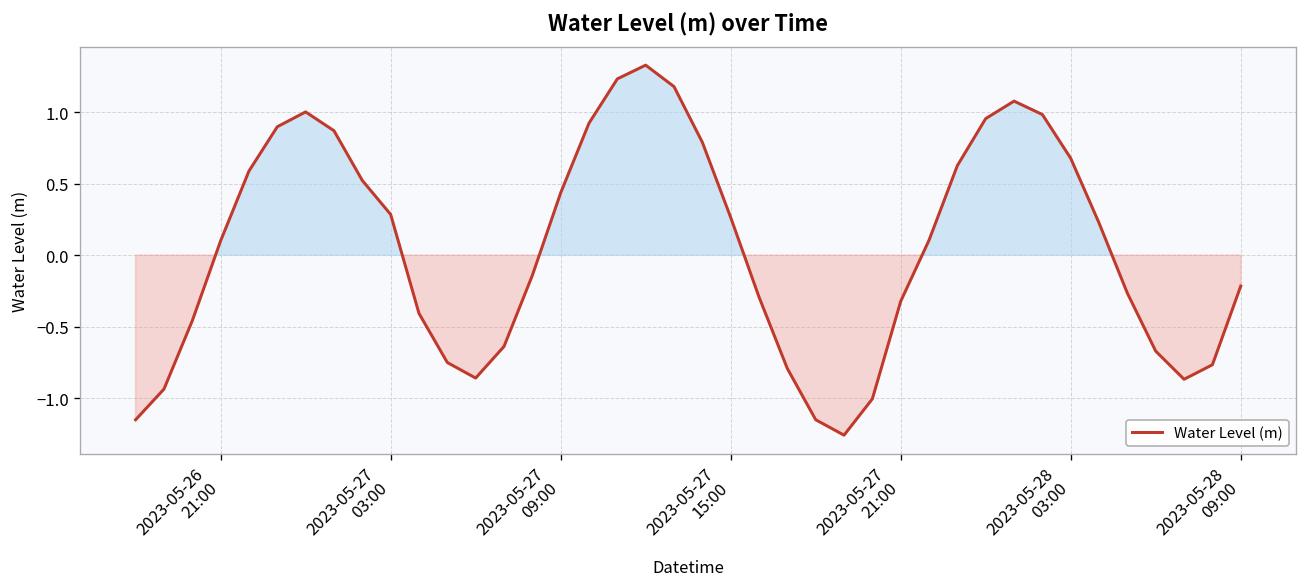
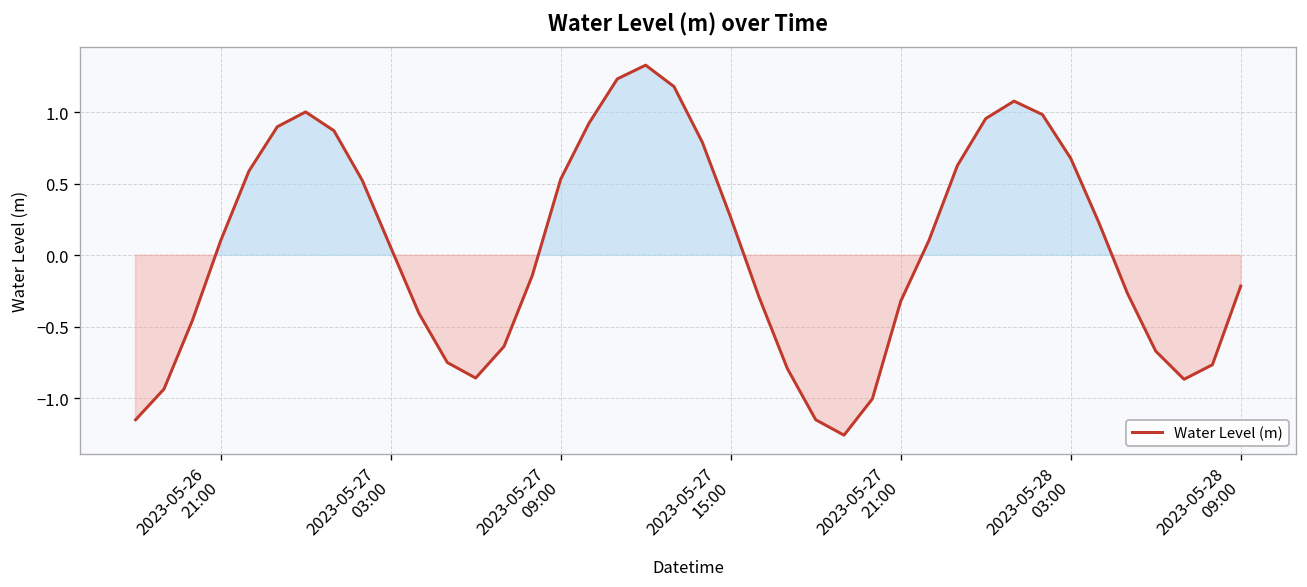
2023-05-27 03:00: 0.29 -> 0.06
2023-05-27 09:00: 0.44 -> 0.53
